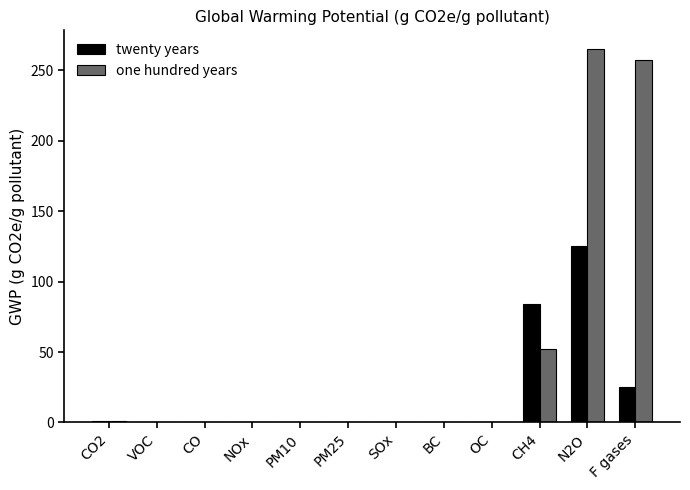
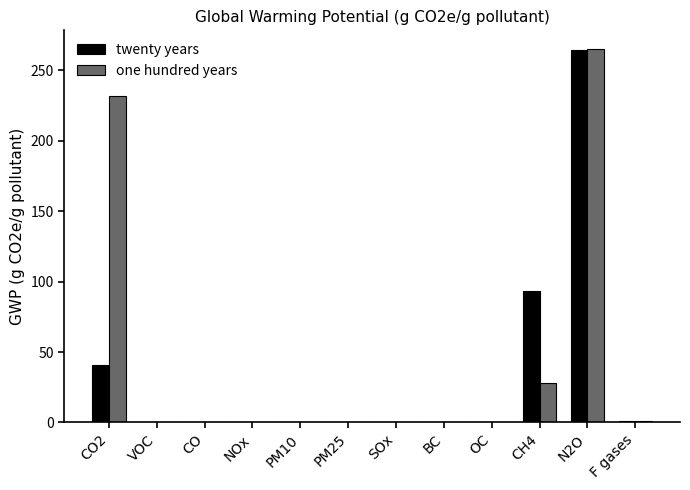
twenty years, CO2: 1 -> 41
one hundred years, CO2: 1 -> 232
twenty years, CH4: 84 -> 93
one hundred years, CH4: 52 -> 28
twenty years, N2O: 125 -> 264
twenty years, F gases: 25 -> 1
one hundred years, F gases: 257 -> 1
